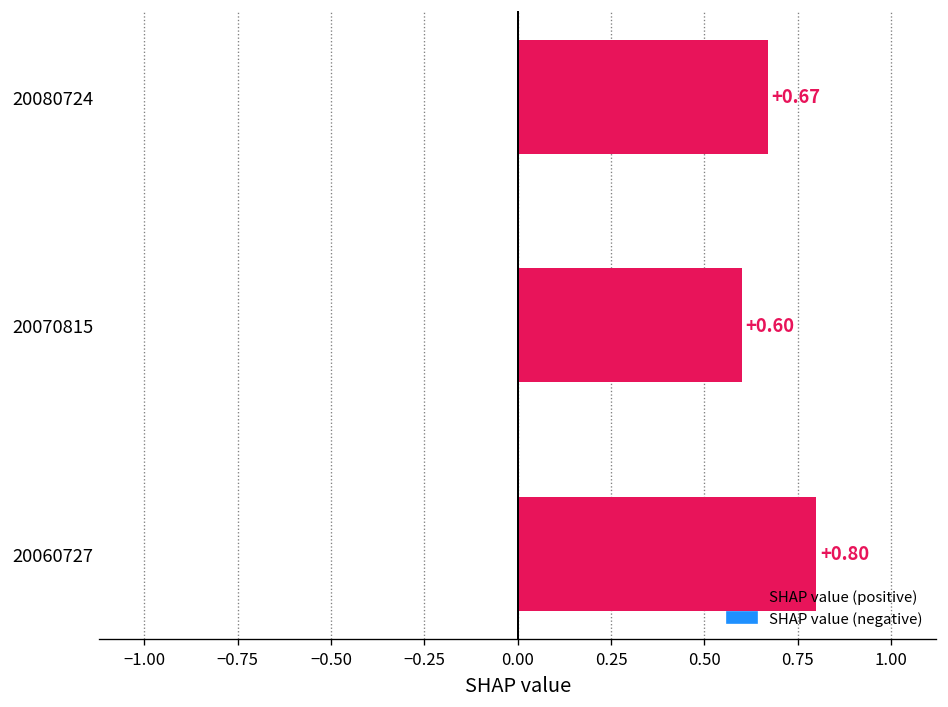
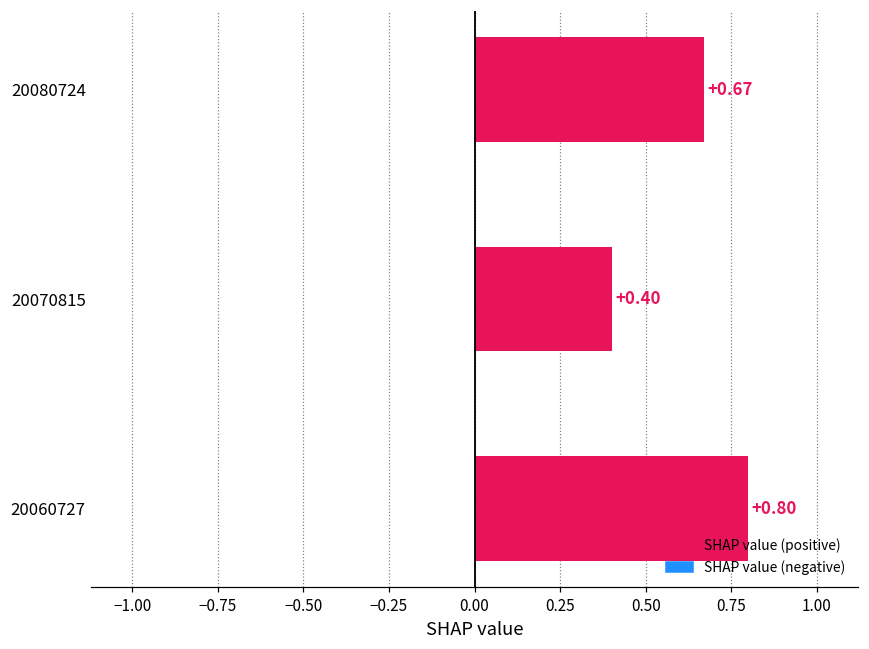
20070815: +0.60 -> +0.40
